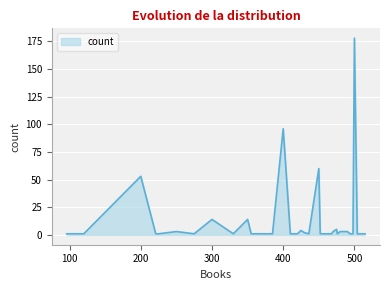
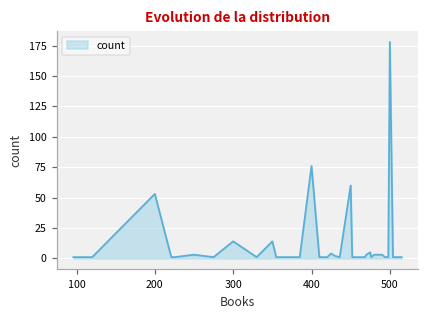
400: 96 -> 76
